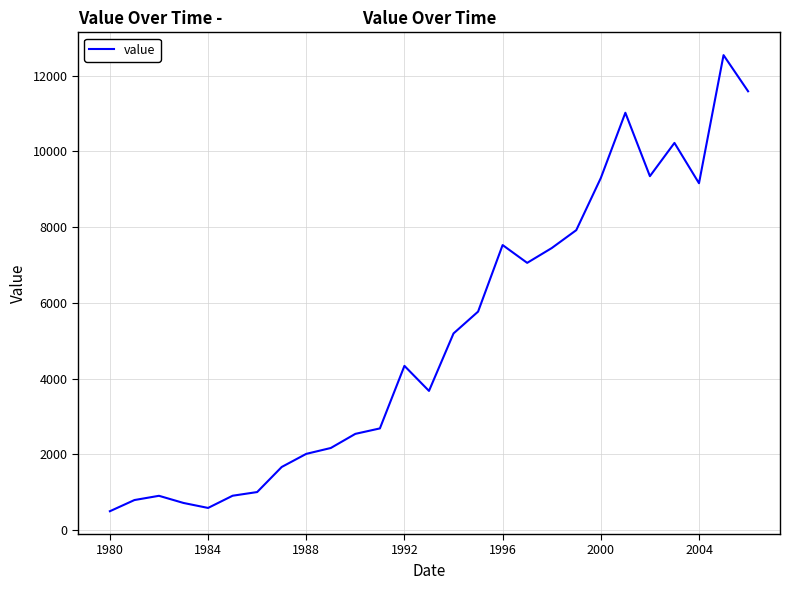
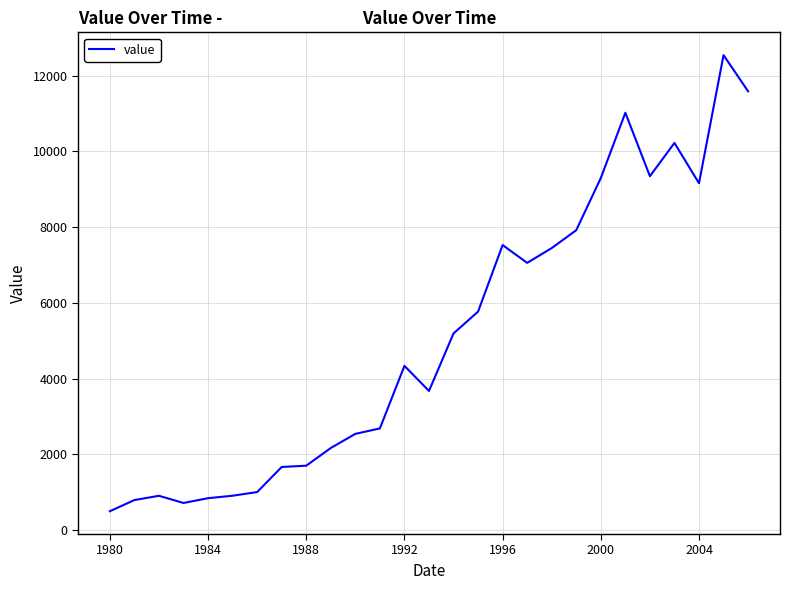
1984: 600 -> 800
1988: 2000 -> 1700
